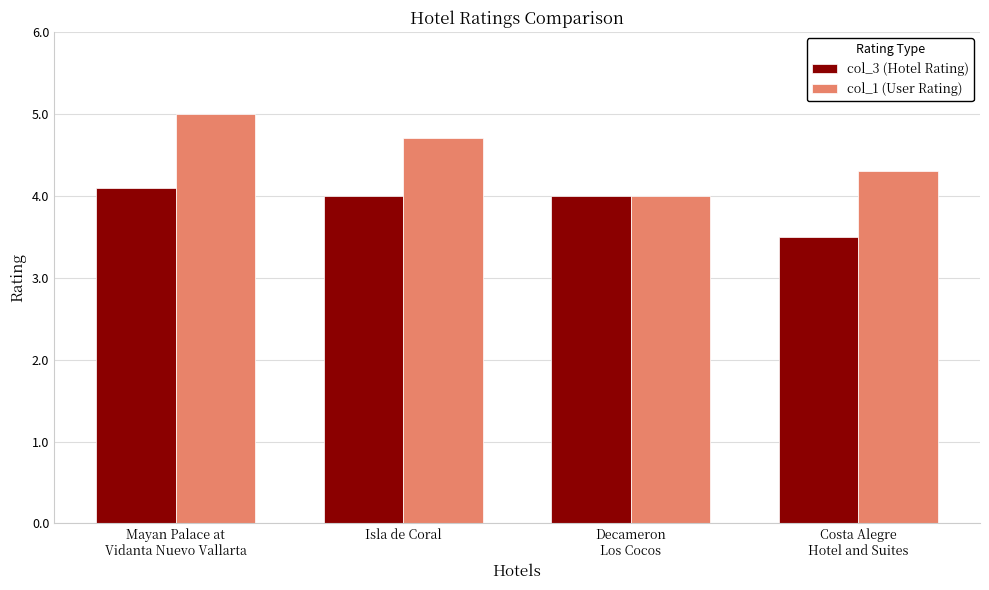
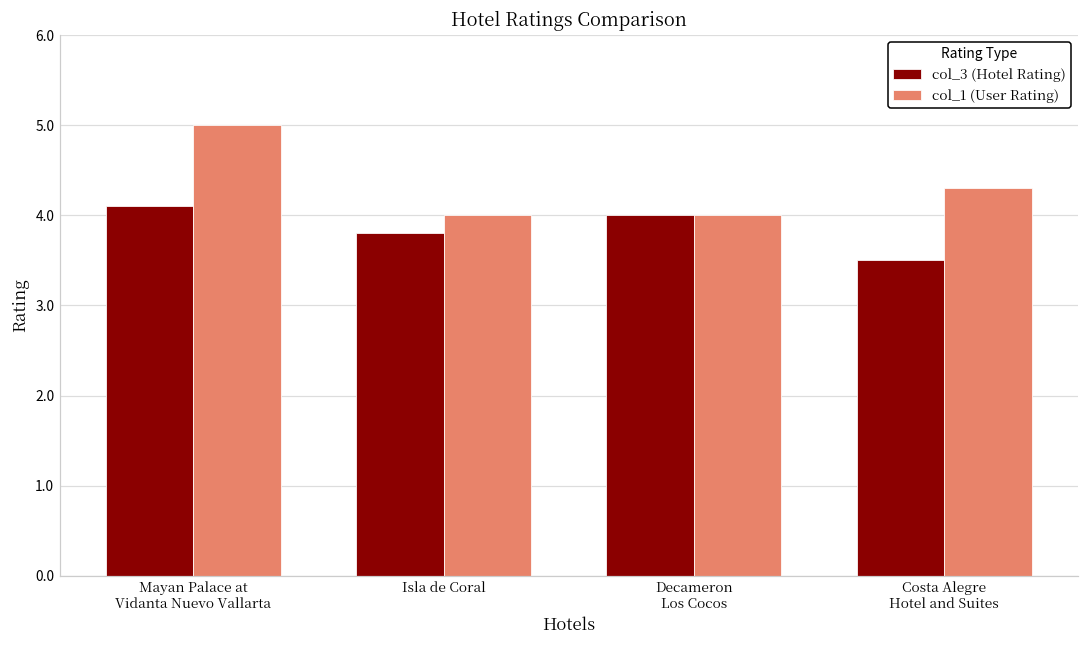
col_3 (Hotel Rating), Isla de Coral: 4.0 -> 3.8
col_1 (User Rating), Isla de Coral: 4.7 -> 4.0
